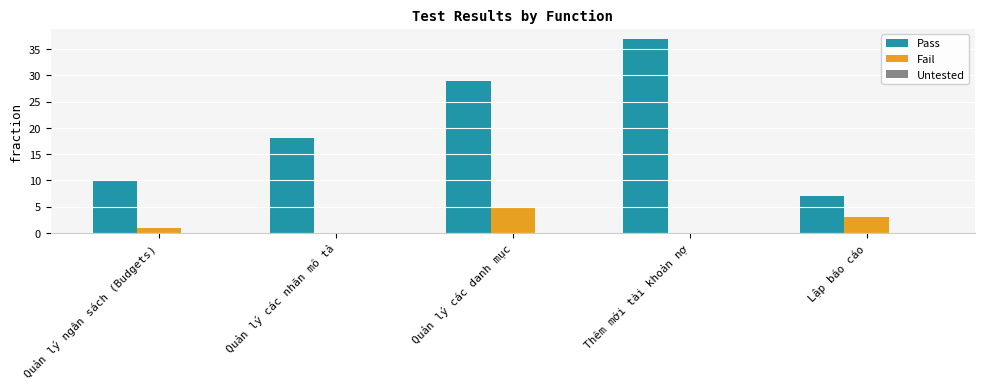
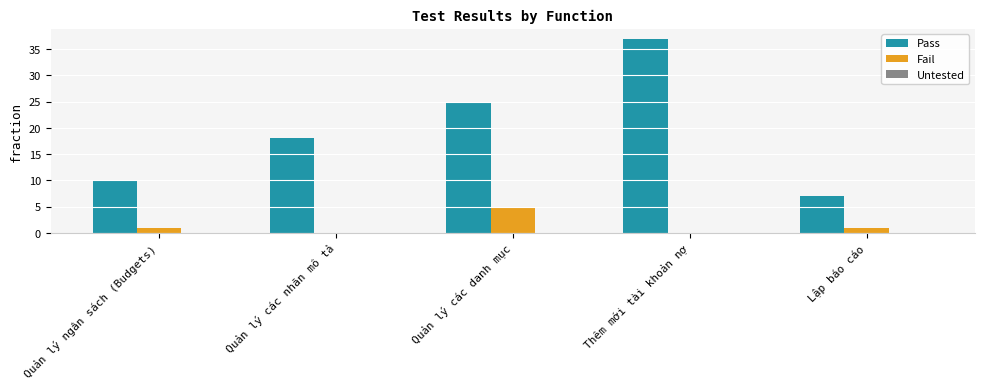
Pass, Quản lý các danh mục: 29 -> 25
Fail, Lập báo cáo: 3 -> 1
